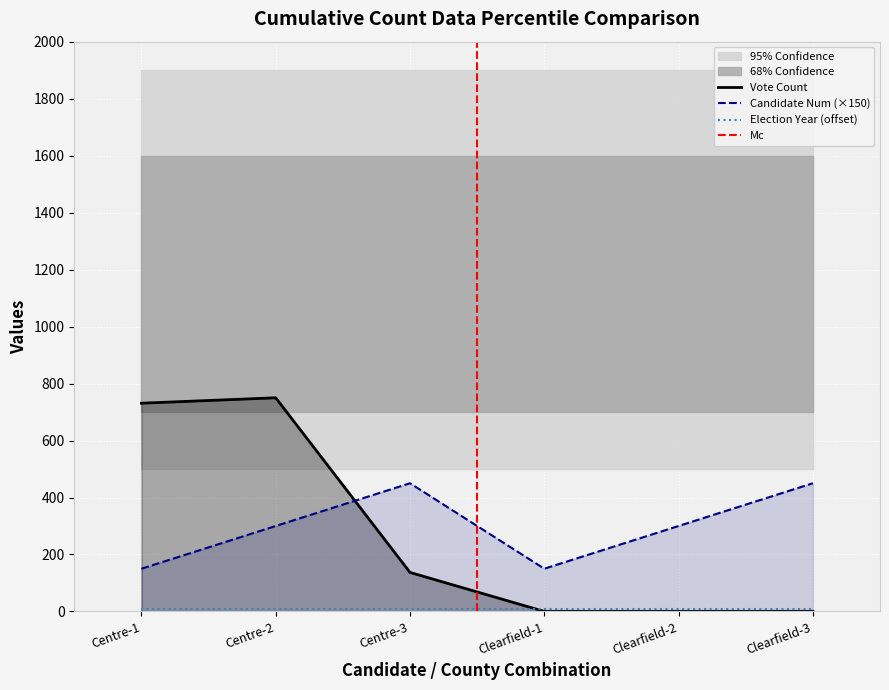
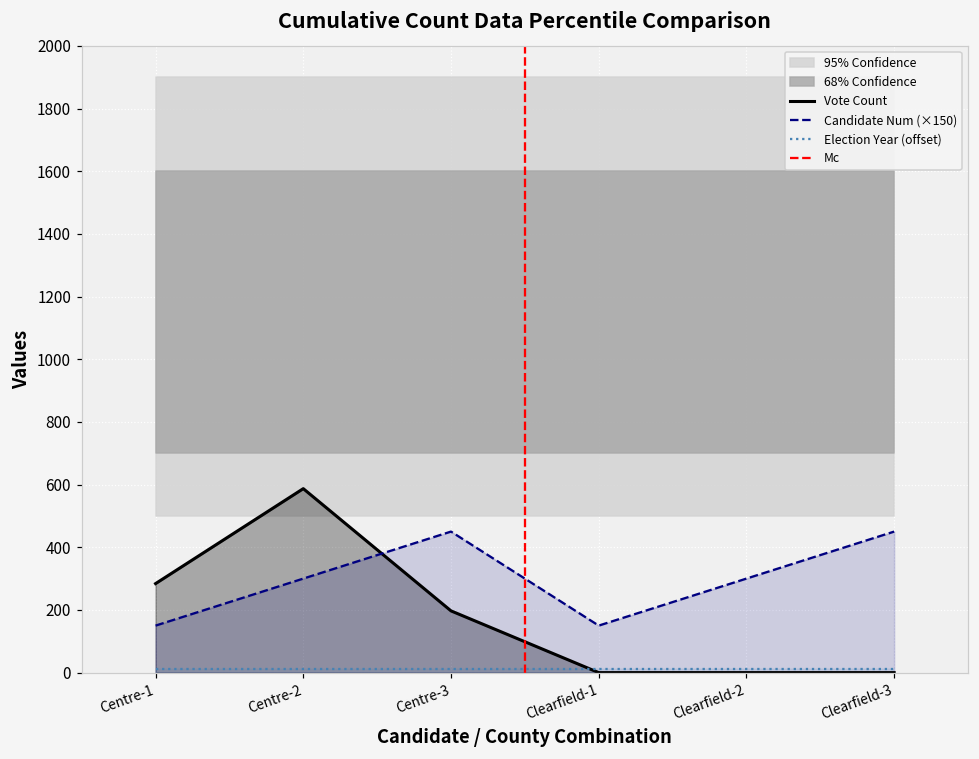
Vote Count, Centre-1: 730 -> 280
Vote Count, Centre-2: 750 -> 590
Vote Count, Centre-3: 140 -> 200
